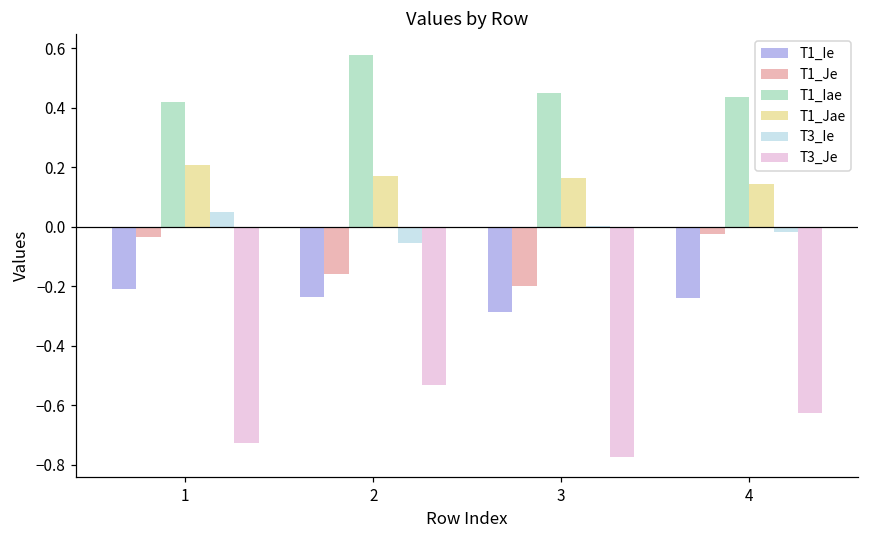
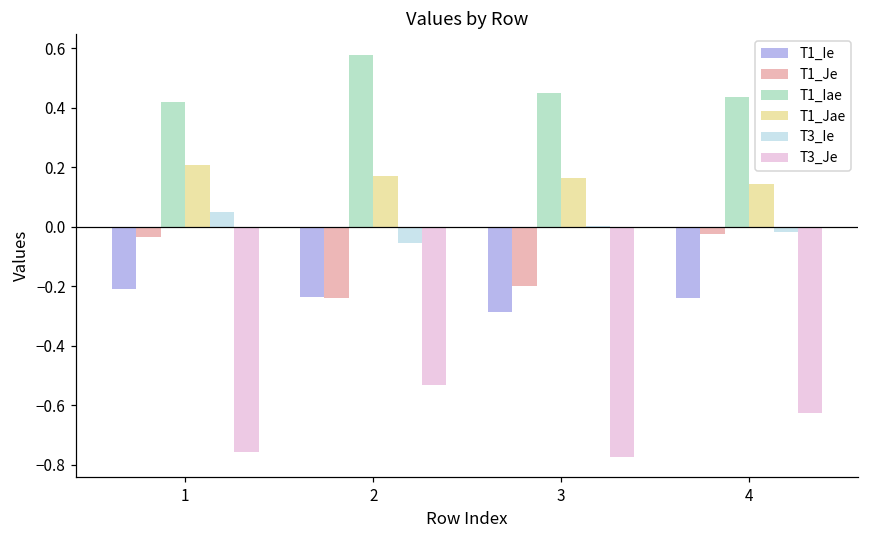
T3_Je, 1: -0.73 -> -0.75
T1_Je, 2: -0.16 -> -0.24
